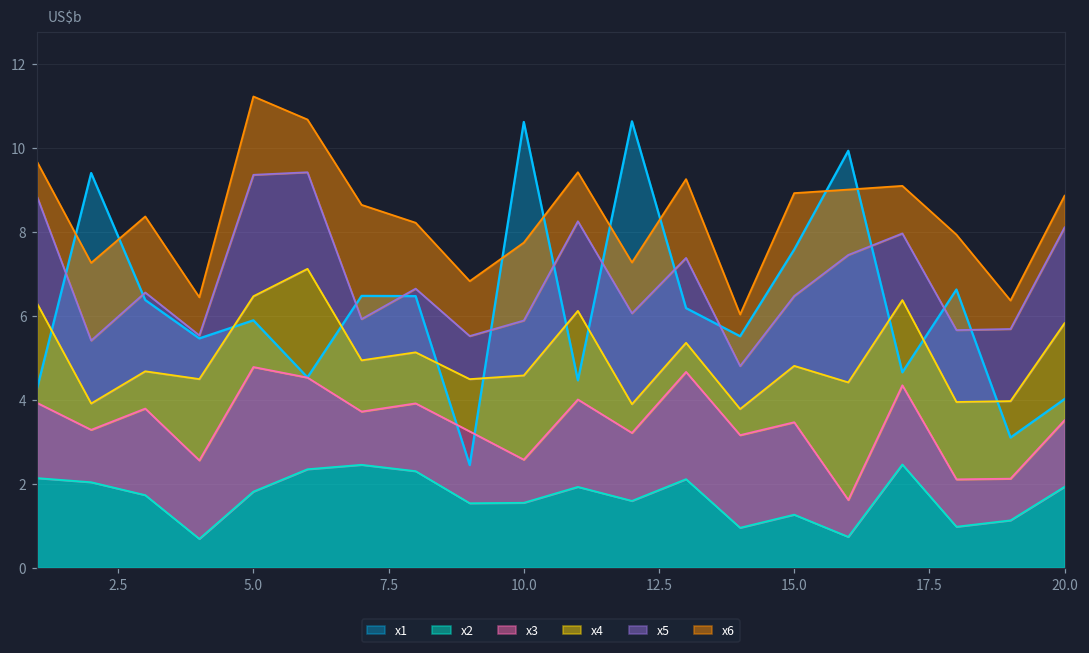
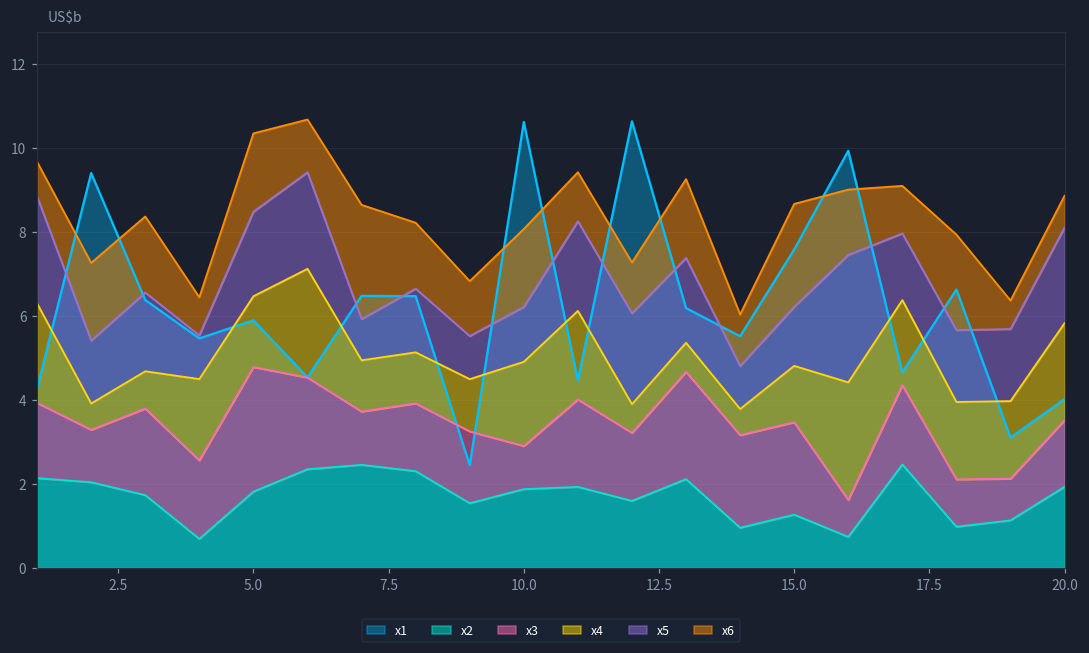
x5, 5.0: 2.9 -> 2.0
x2, 10.0: 1.5 -> 1.9
x5, 15.0: 1.7 -> 1.4
